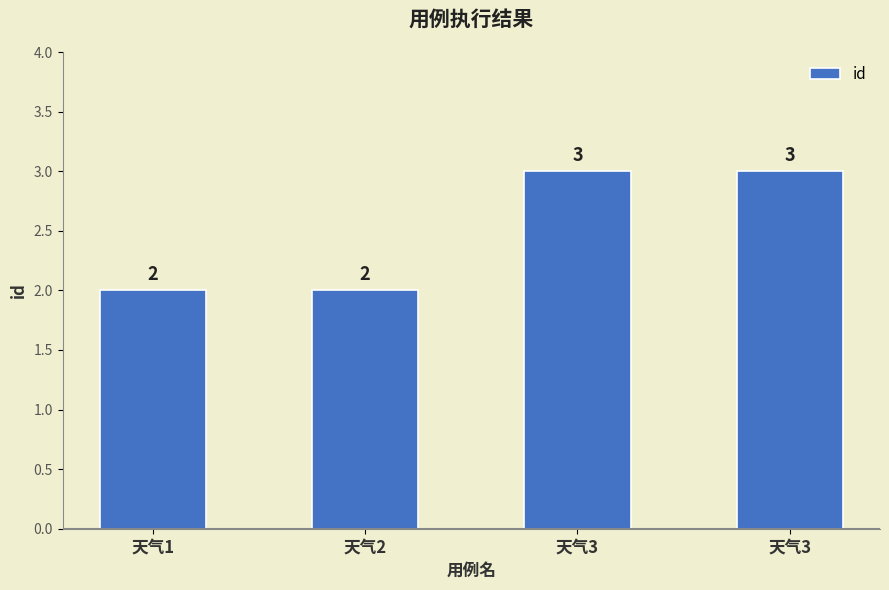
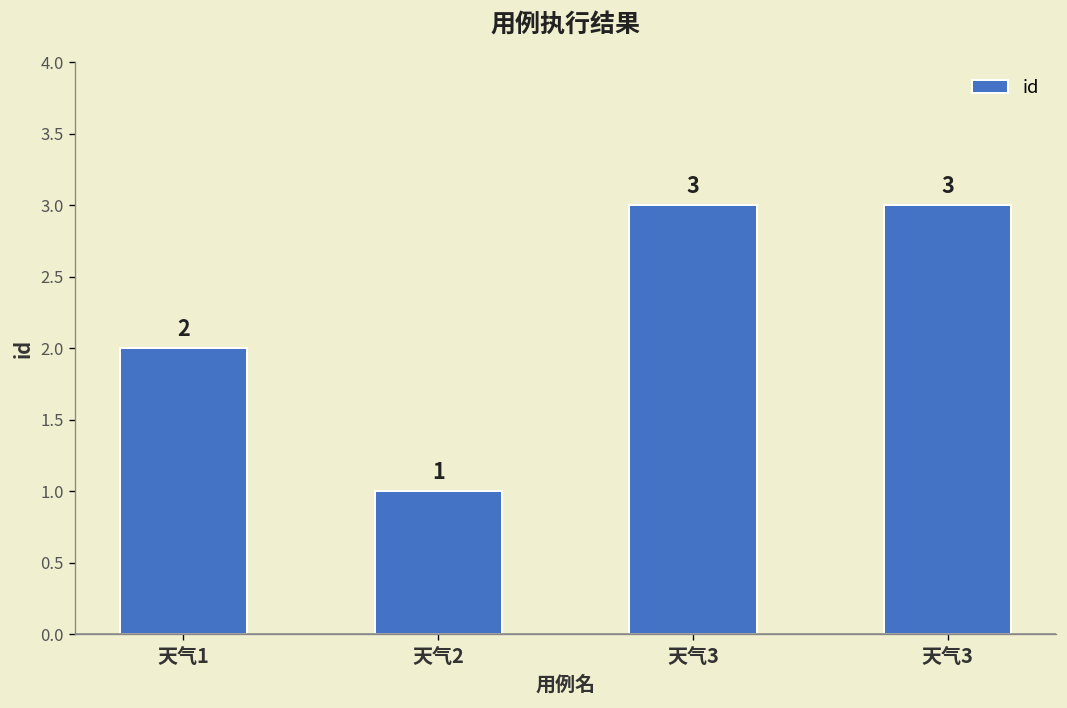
天气2: 2 -> 1
